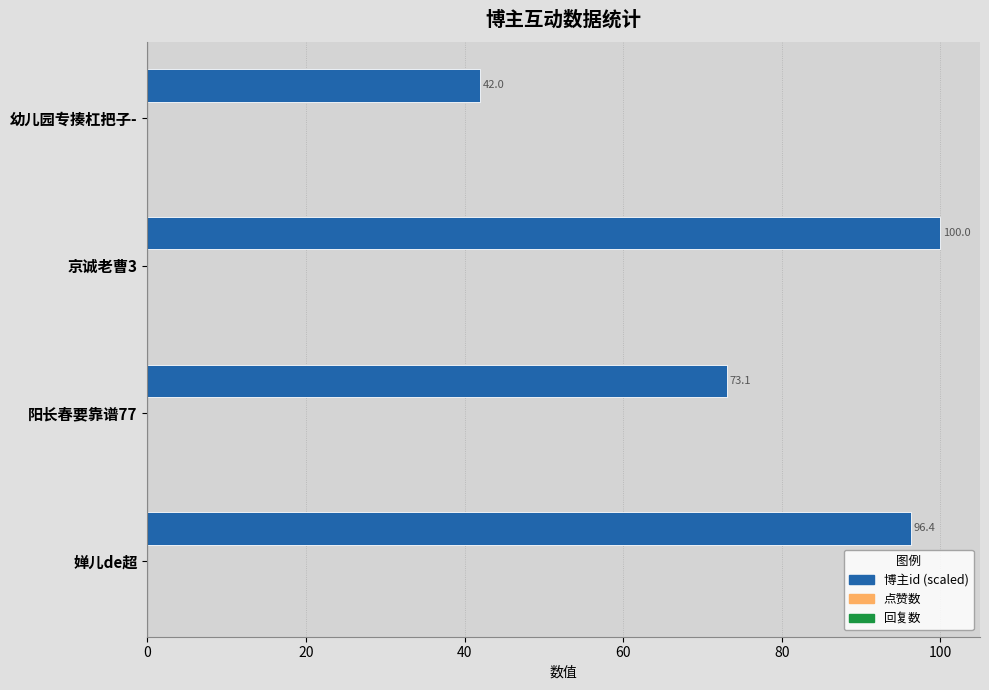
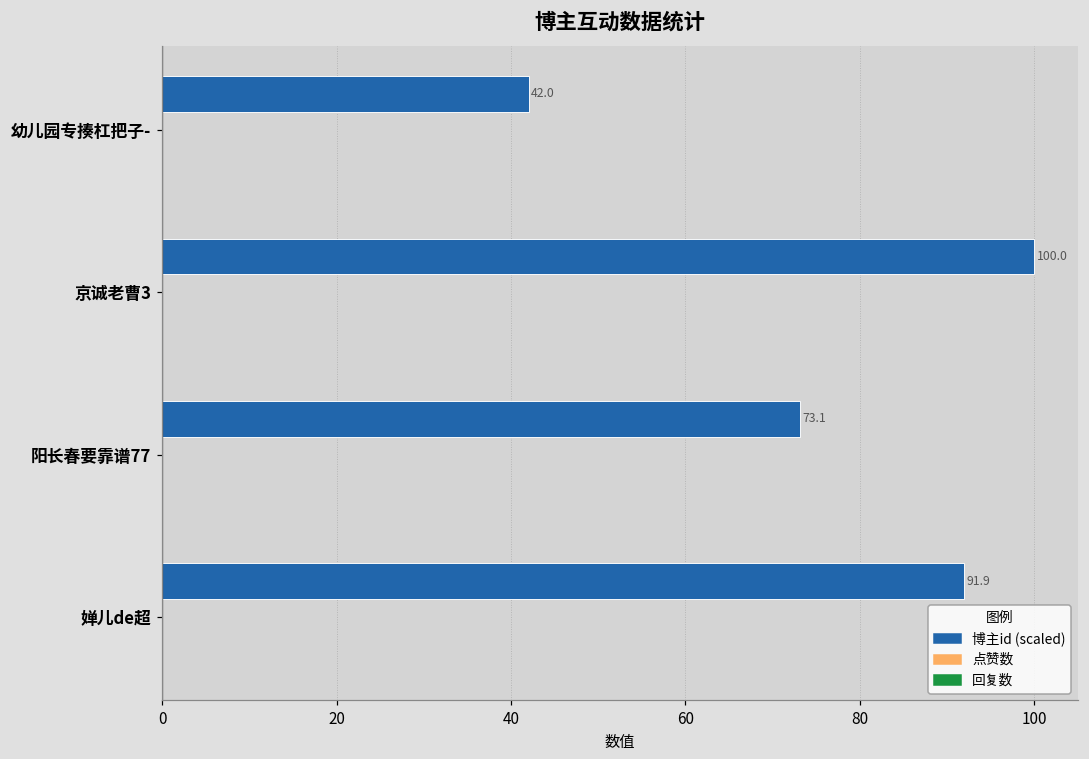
博主id (scaled), 婵儿de超: 96.4 -> 91.9
